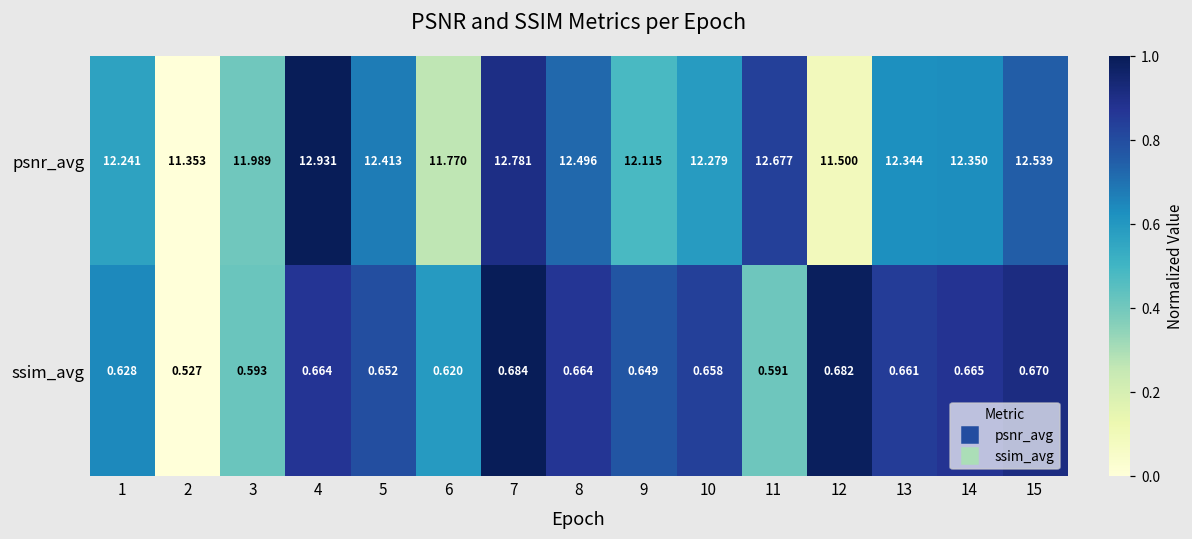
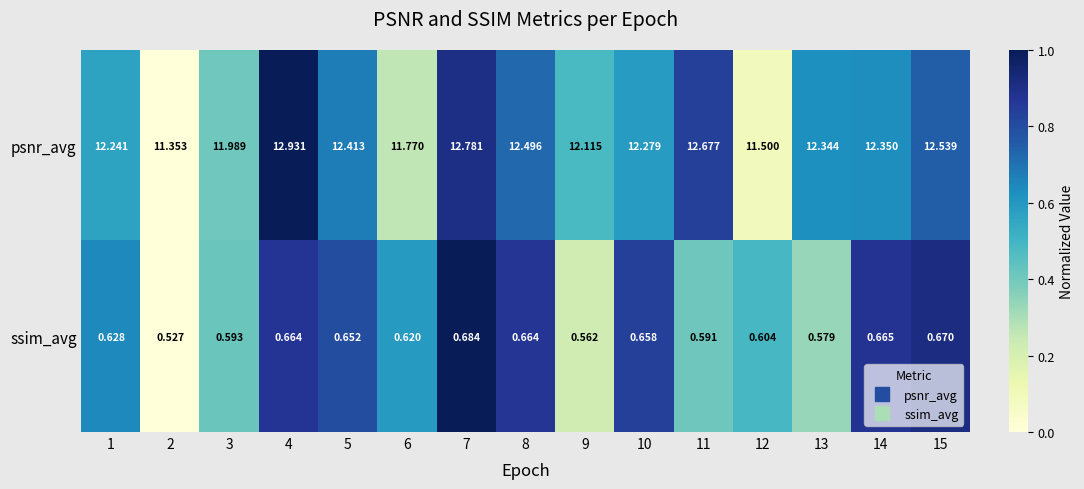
ssim_avg, 9: 0.649 -> 0.562
ssim_avg, 12: 0.682 -> 0.604
ssim_avg, 13: 0.661 -> 0.579
